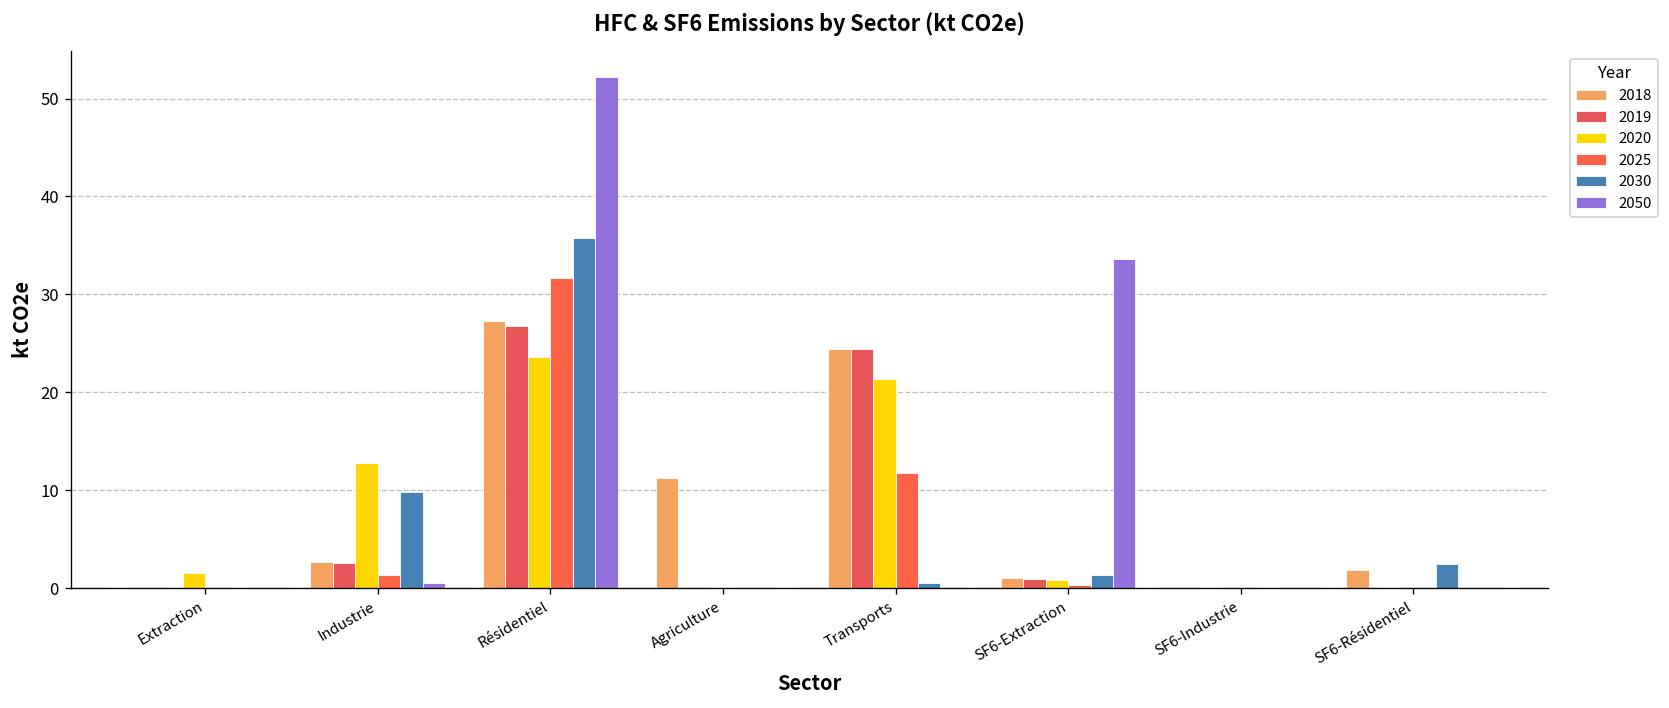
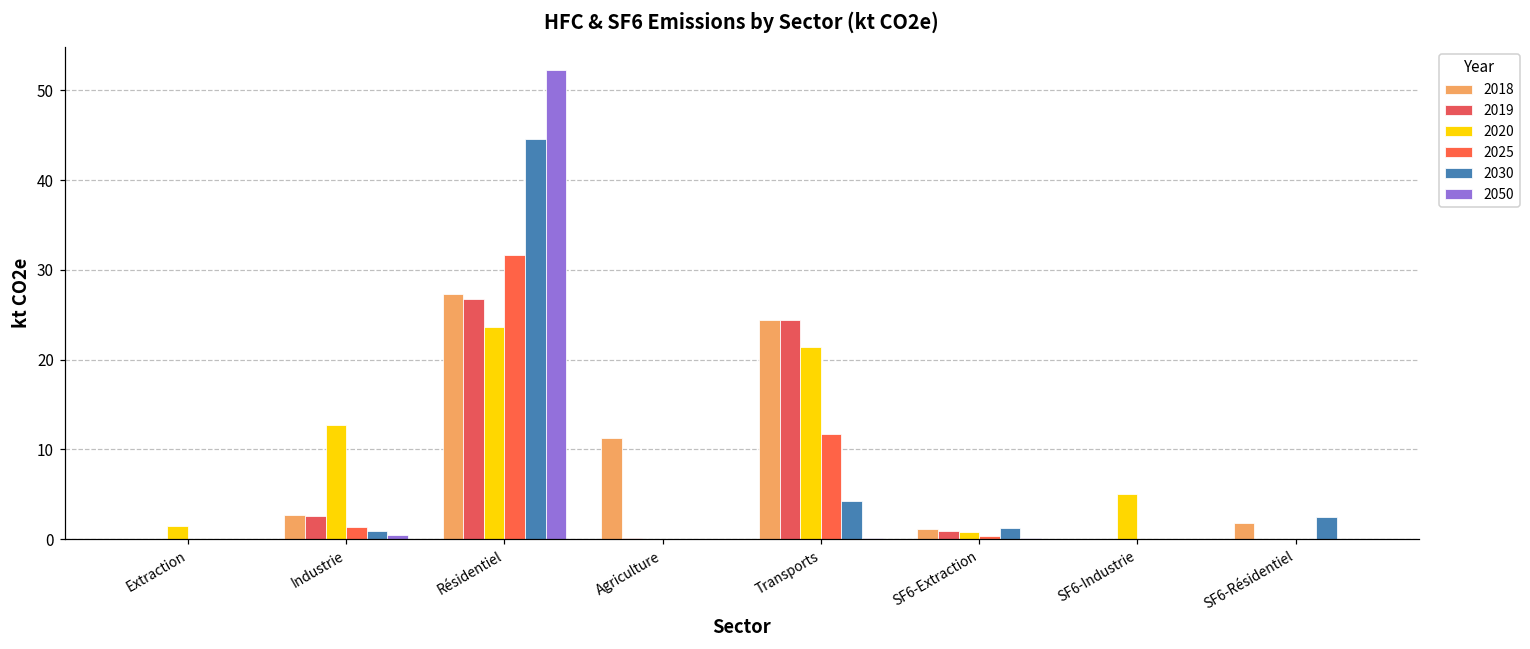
2030, Industrie: 10 -> 1
2030, Résidentiel: 36 -> 45
2030, Transports: 1 -> 4
2050, SF6-Extraction: 34 -> 0
2020, SF6-Industrie: 0 -> 5
